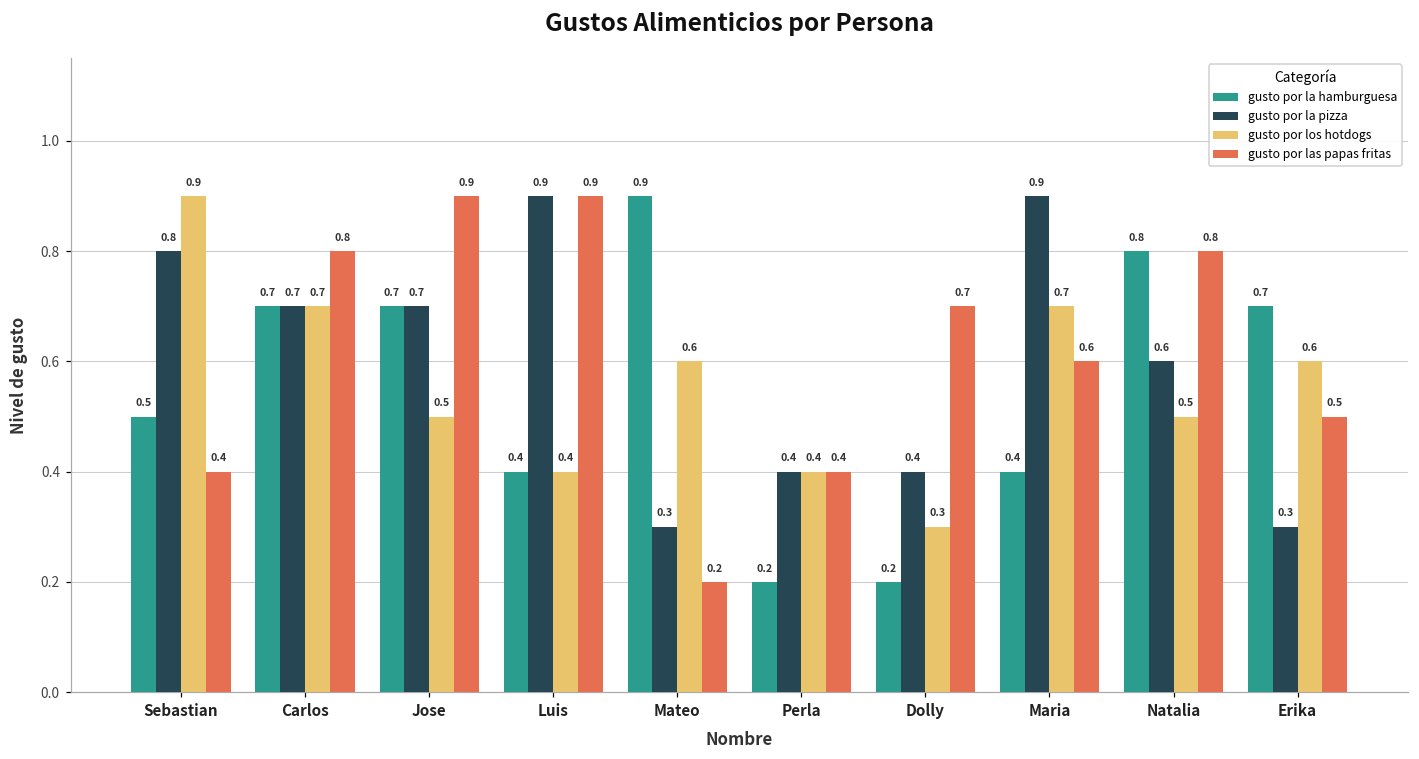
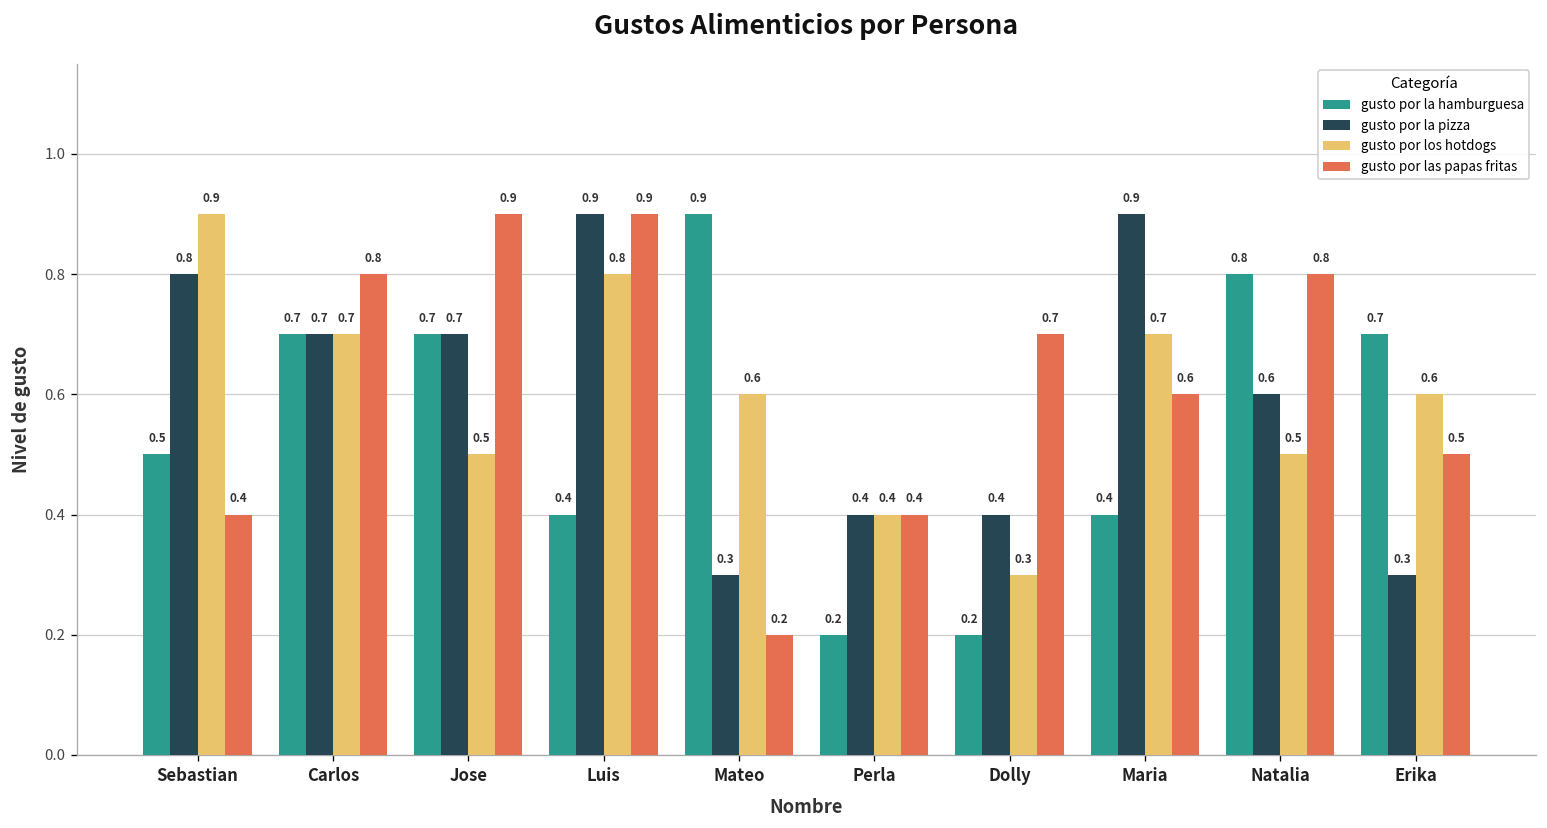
gusto por los hotdogs, Luis: 0.4 -> 0.8
